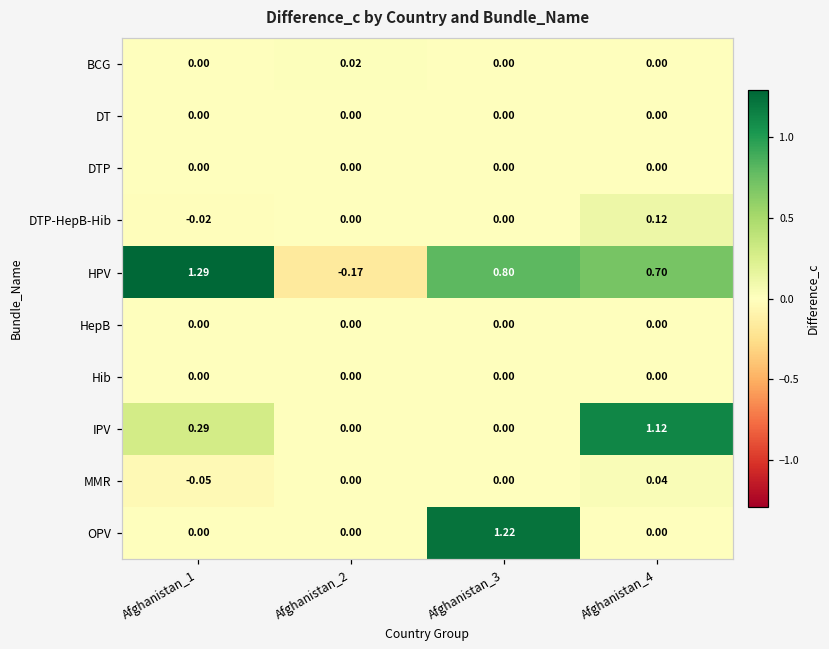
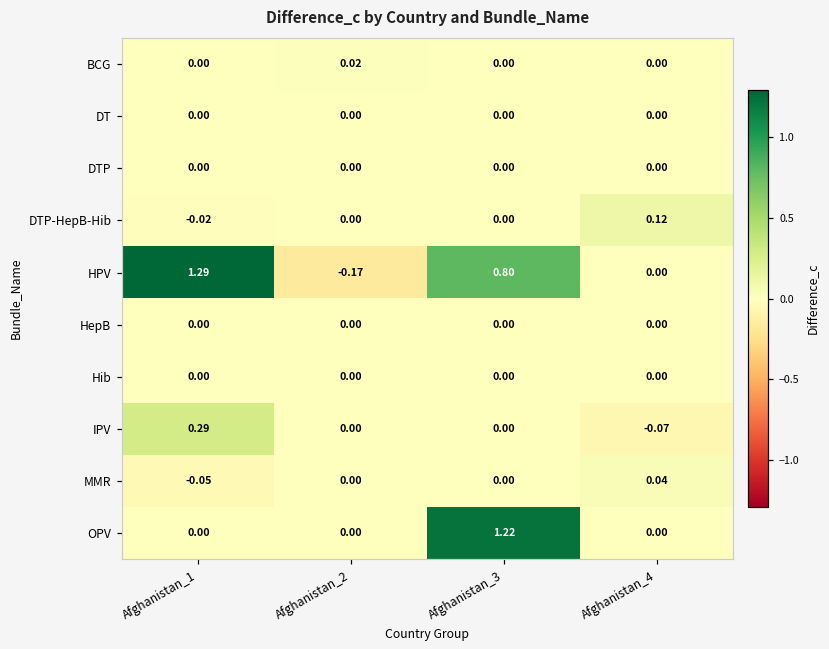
HPV, Afghanistan_4: 0.70 -> 0.00
IPV, Afghanistan_4: 1.12 -> -0.07
